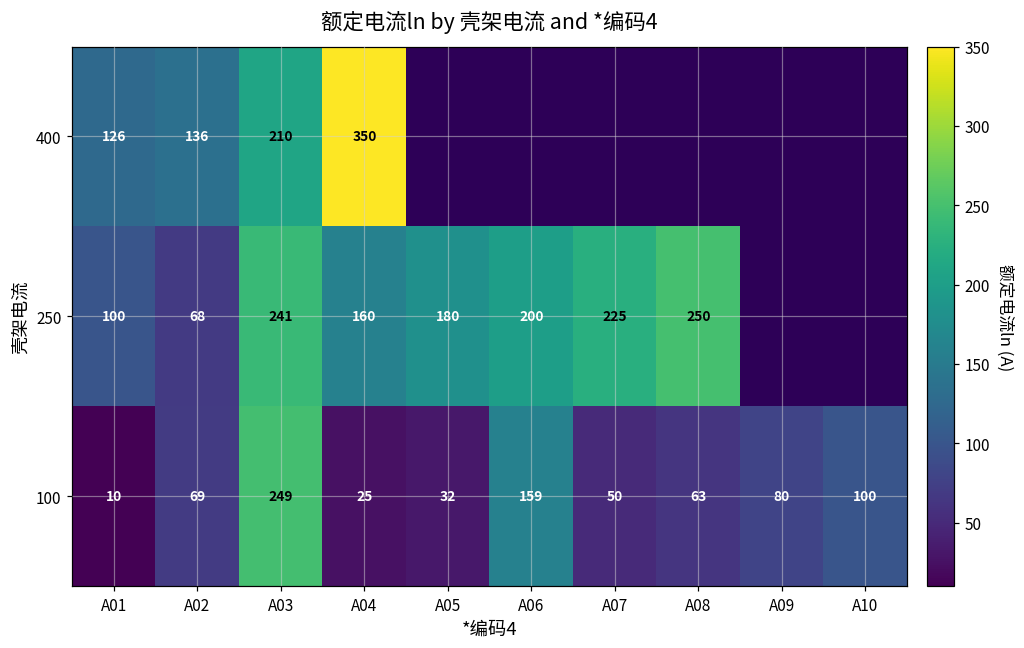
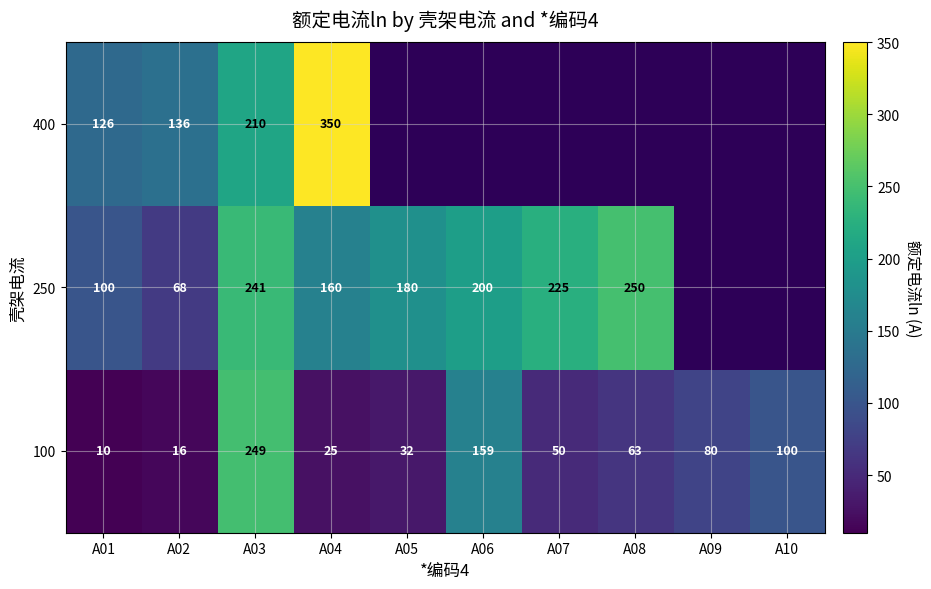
100, A02: 69 -> 16
